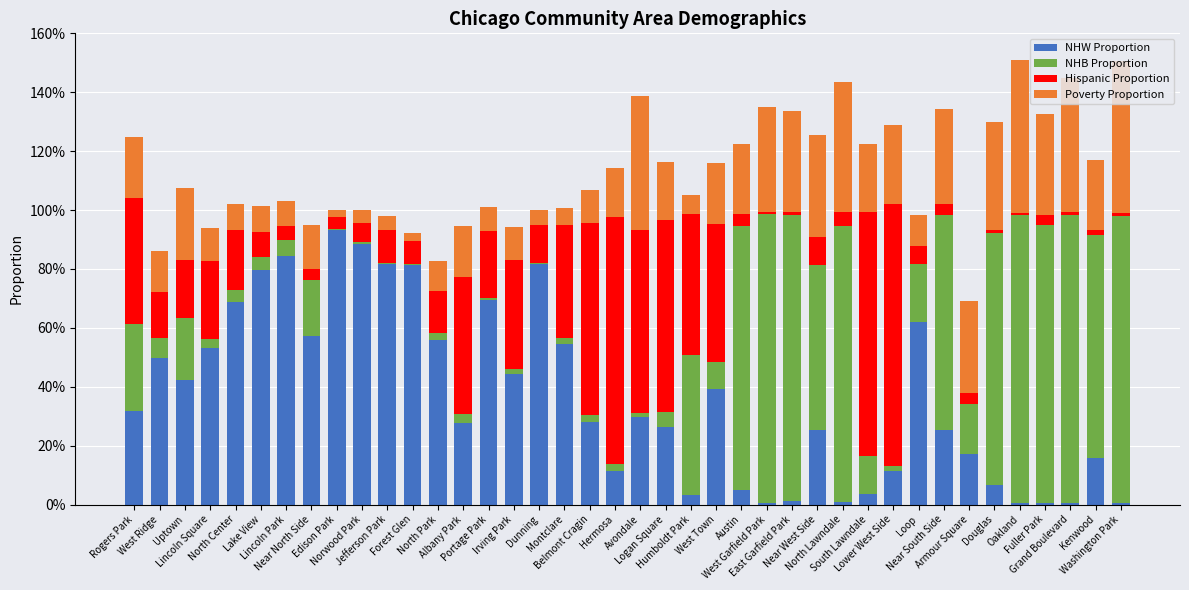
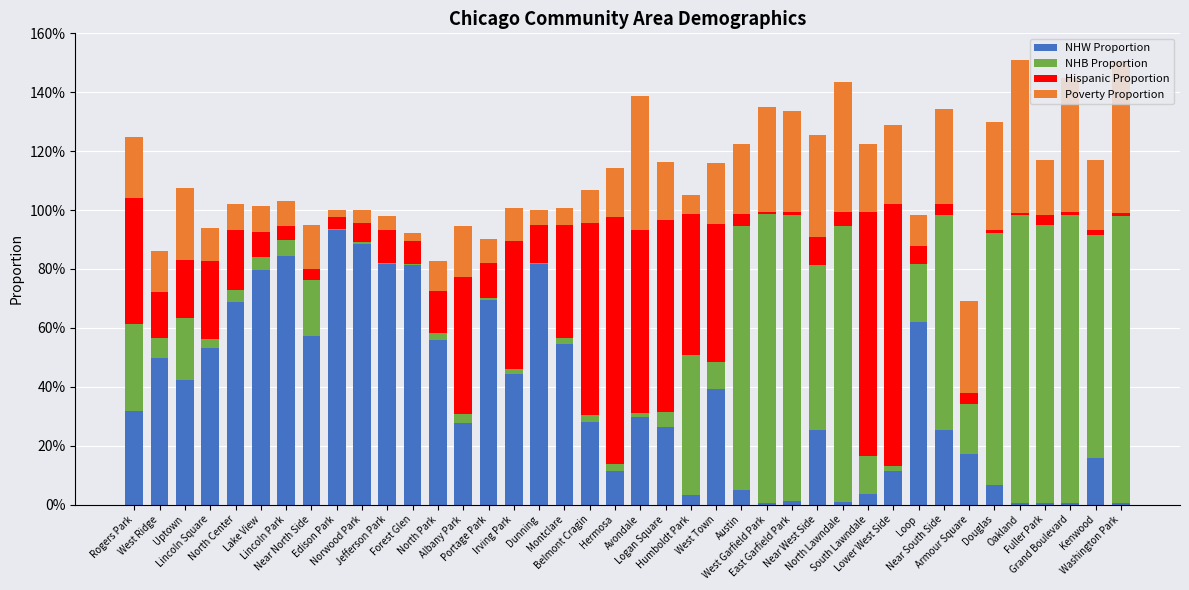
Hispanic Proportion, Portage Park: 23% -> 12%
Hispanic Proportion, Irving Park: 37% -> 43%
Poverty Proportion, Fuller Park: 34% -> 19%
